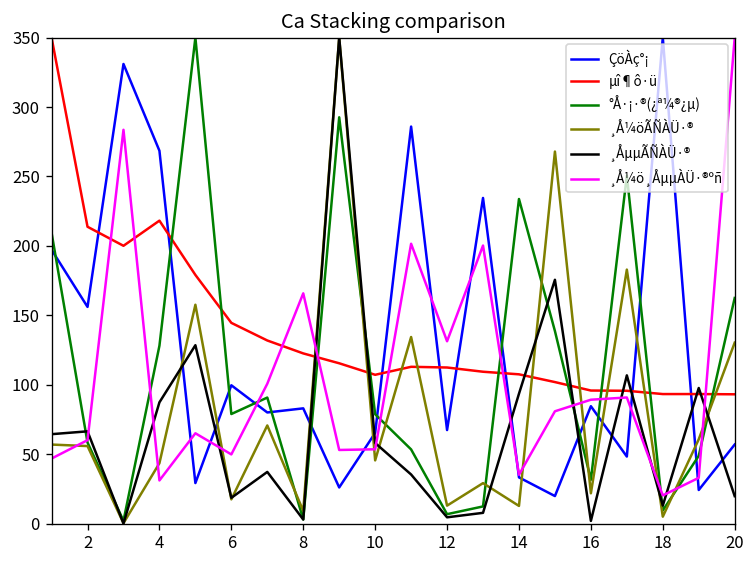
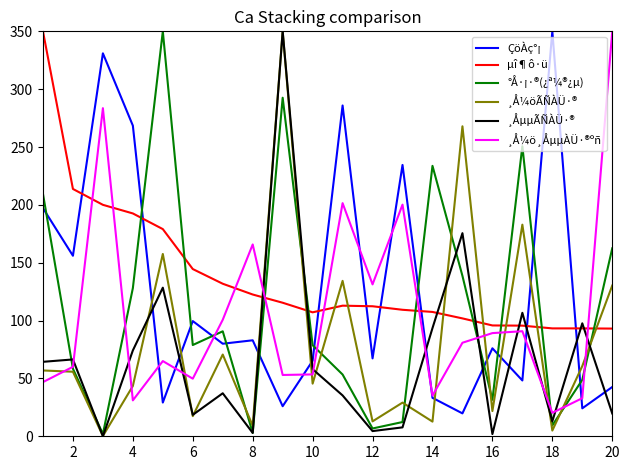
µî¶ô·ü, 4: 218 -> 193
¸ÅµµÃÑÀÜ·®, 4: 87 -> 74
ÇöÀç°¡, 16: 85 -> 76
ÇöÀç°¡, 20: 57 -> 43
